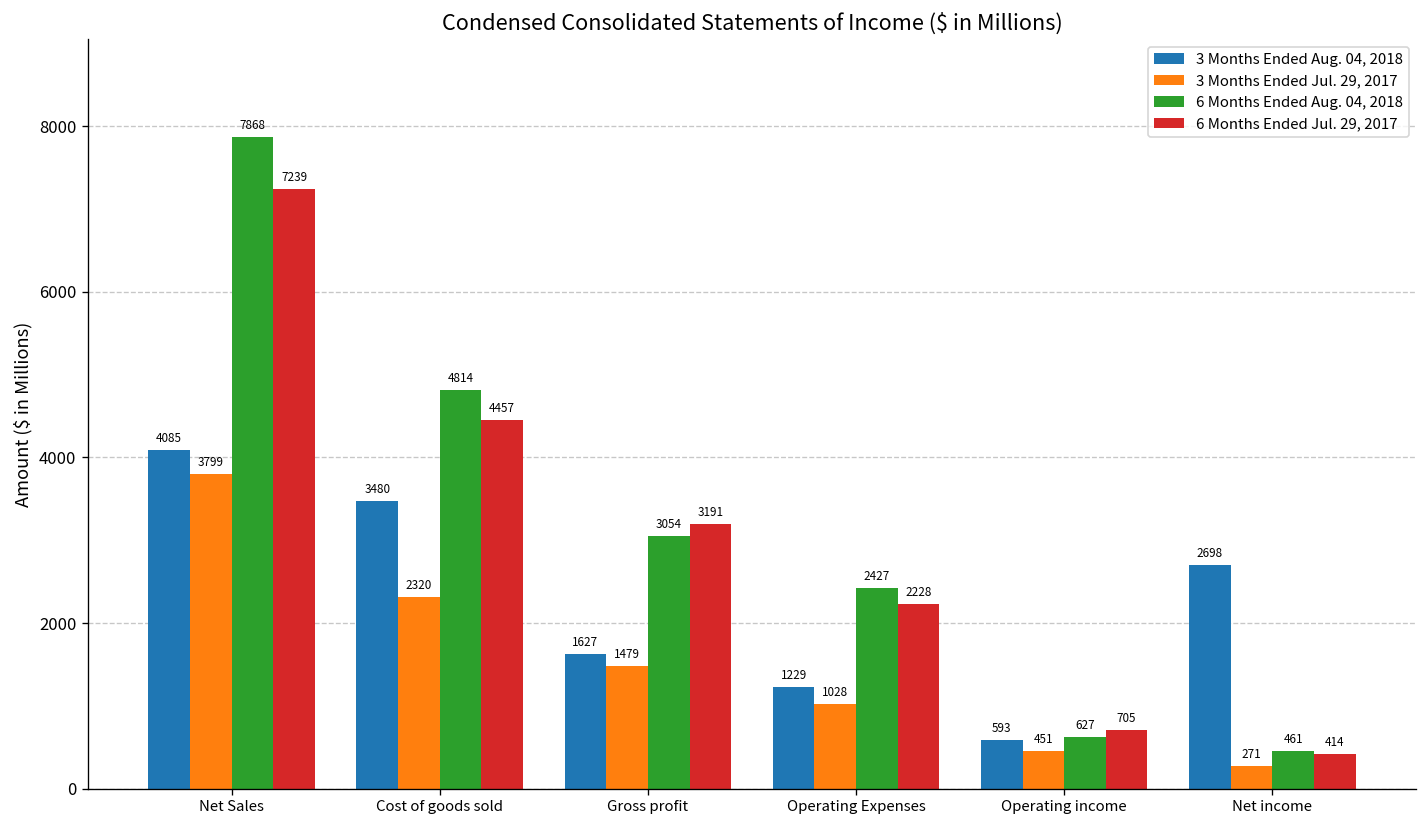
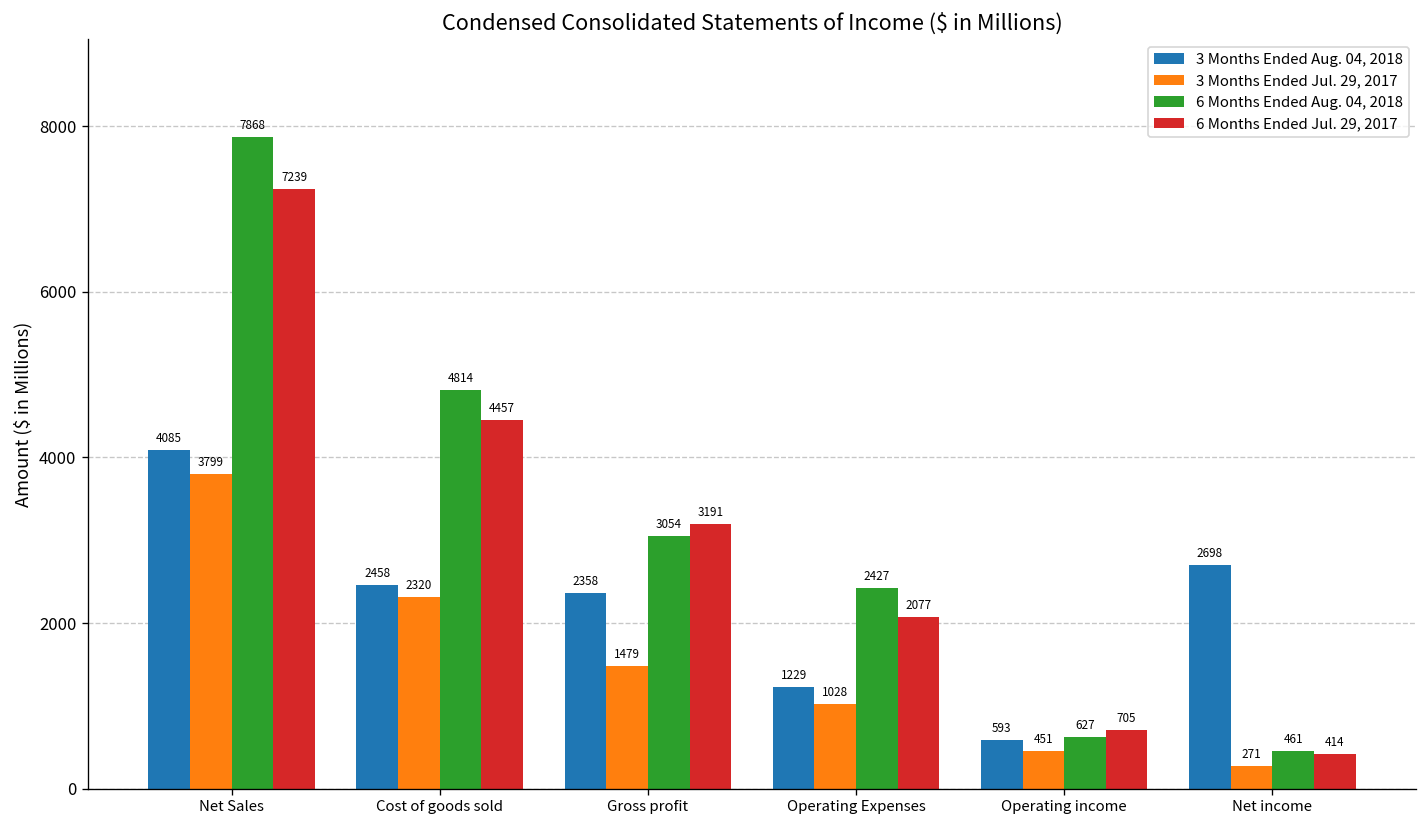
3 Months Ended Aug. 04, 2018, Cost of goods sold: 3480 -> 2458
3 Months Ended Aug. 04, 2018, Gross profit: 1627 -> 2358
6 Months Ended Jul. 29, 2017, Operating Expenses: 2228 -> 2077
